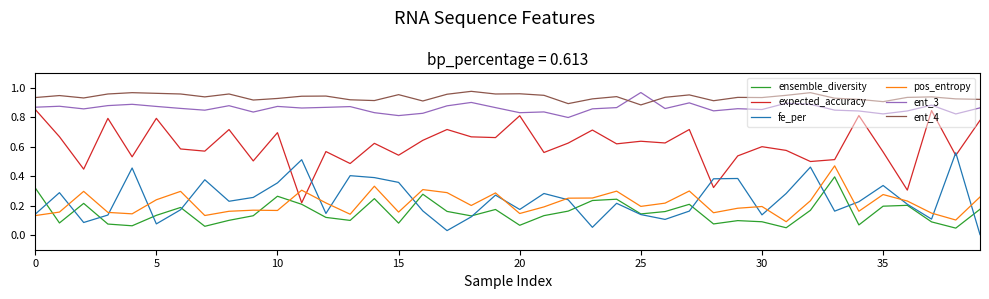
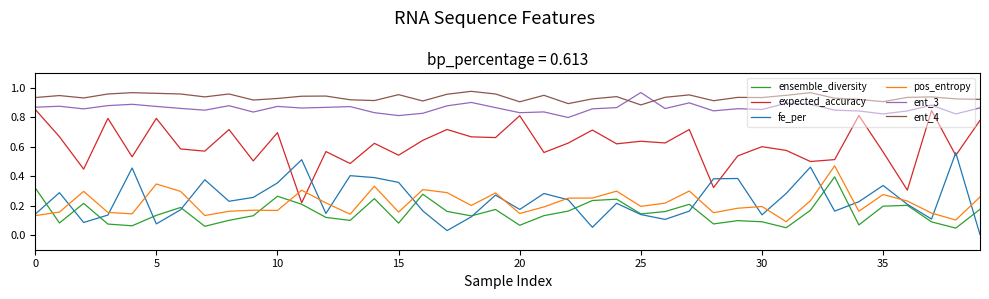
pos_entropy, 5: 0.24 -> 0.35
ent_4, 20: 0.96 -> 0.91
